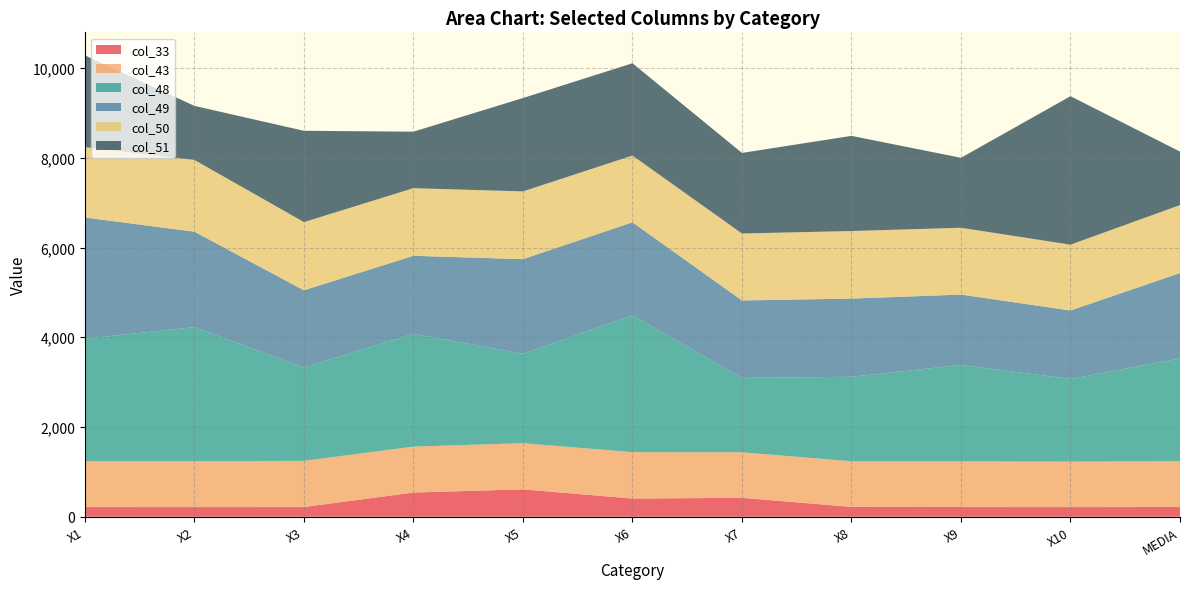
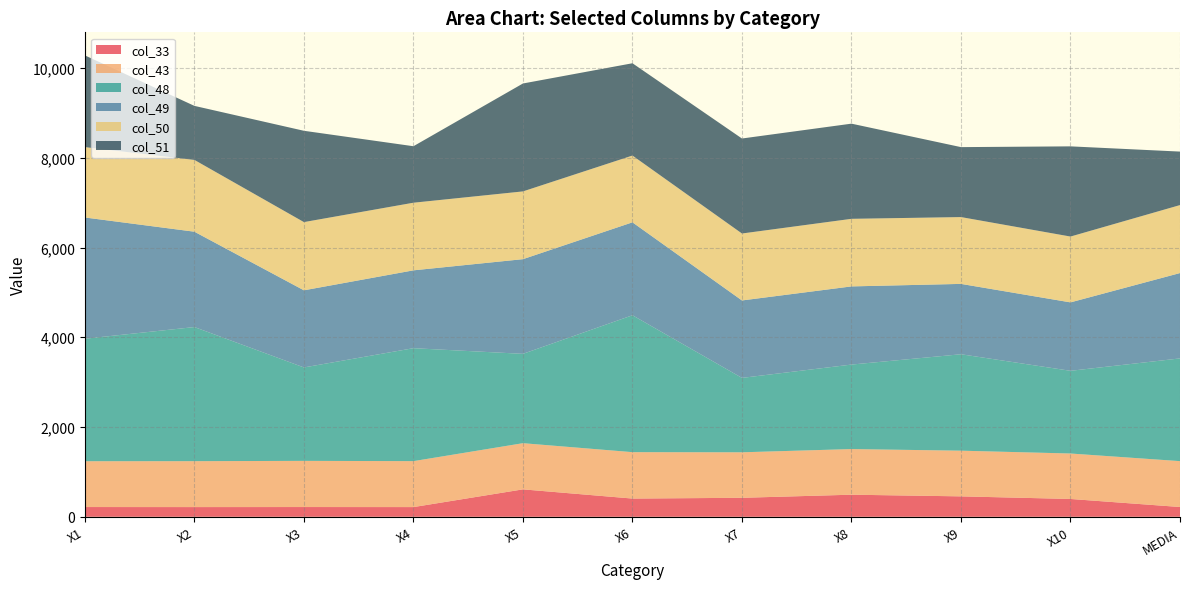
col_33, X4: 500 -> 200
col_51, X5: 2,100 -> 2,400
col_51, X7: 1,800 -> 2,100
col_33, X8: 200 -> 500
col_33, X9: 200 -> 500
col_33, X10: 200 -> 400
col_51, X10: 3,300 -> 2,000
